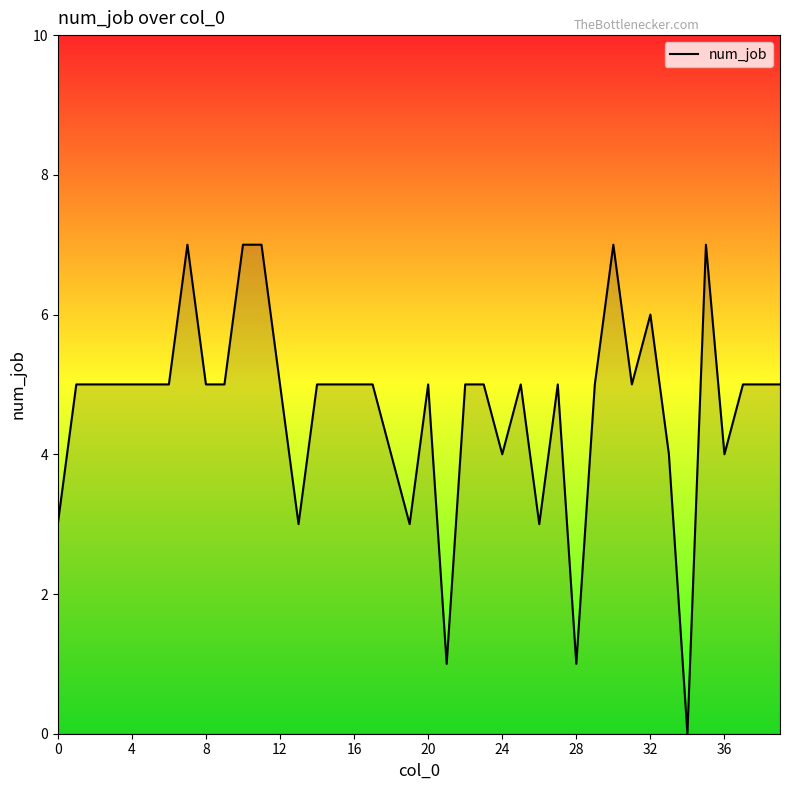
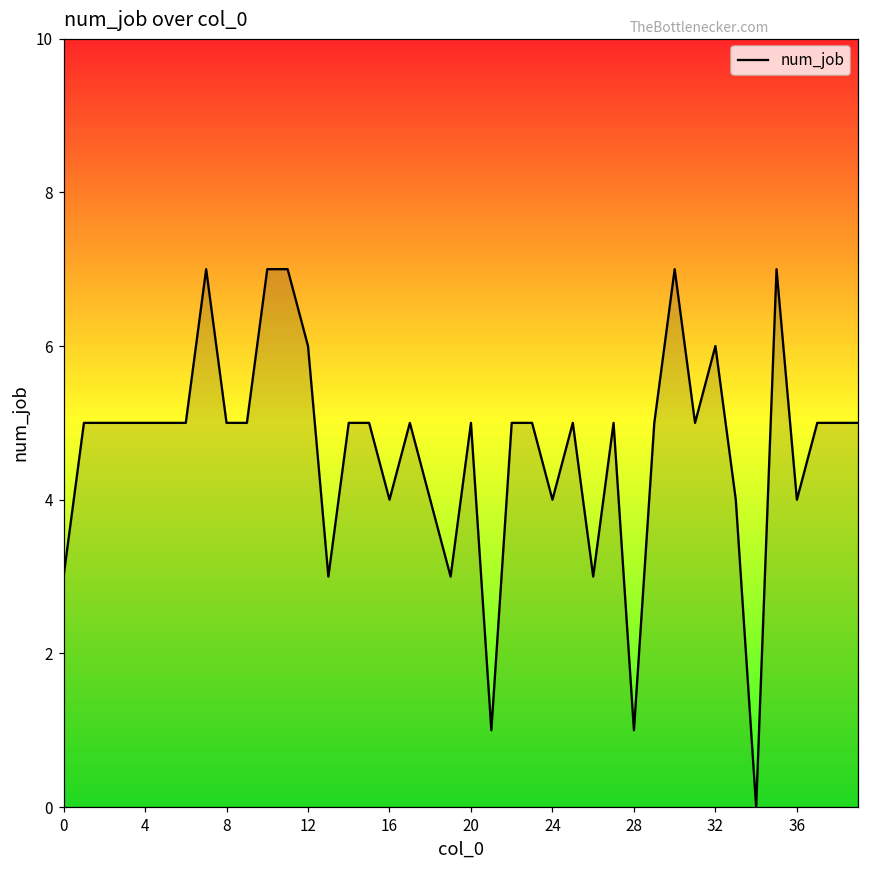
12: 5 -> 6
16: 5 -> 4
